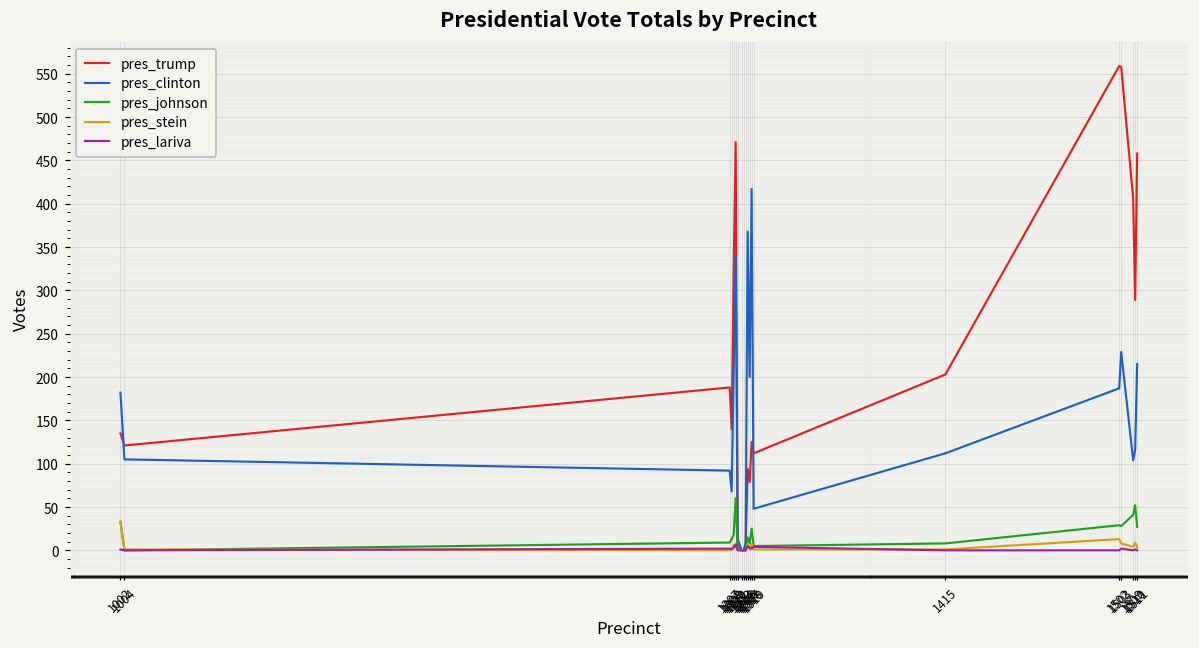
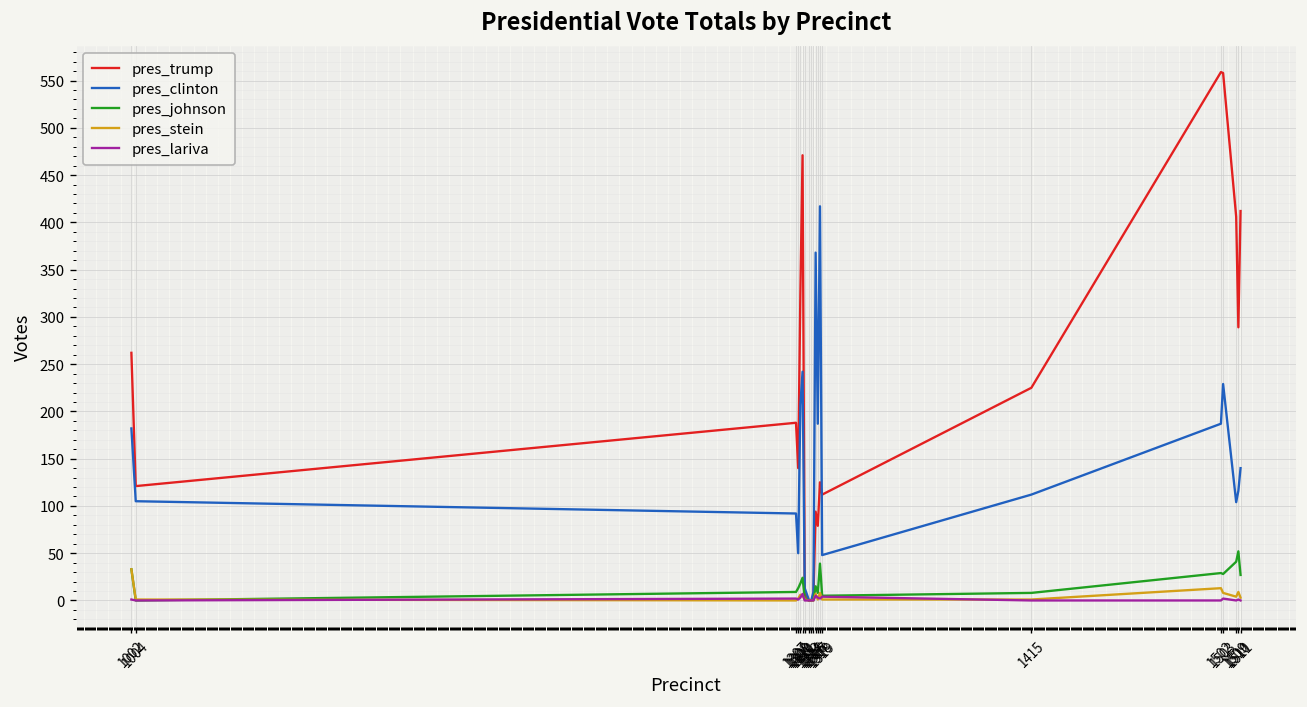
pres_trump, 1002: 140 -> 260
pres_clinton, 1308: 70 -> 50
pres_clinton, 1310: 340 -> 240
pres_johnson, 1310: 60 -> 20
pres_clinton, 1317: 200 -> 190
pres_johnson, 1318: 30 -> 40
pres_trump, 1415: 200 -> 230
pres_trump, 1511: 460 -> 410
pres_clinton, 1511: 220 -> 140
